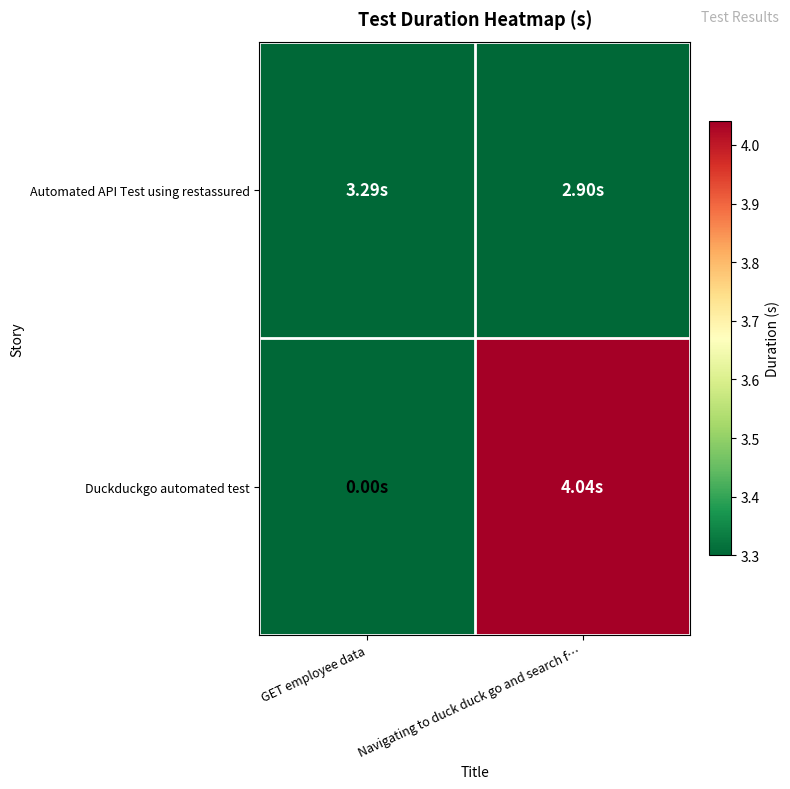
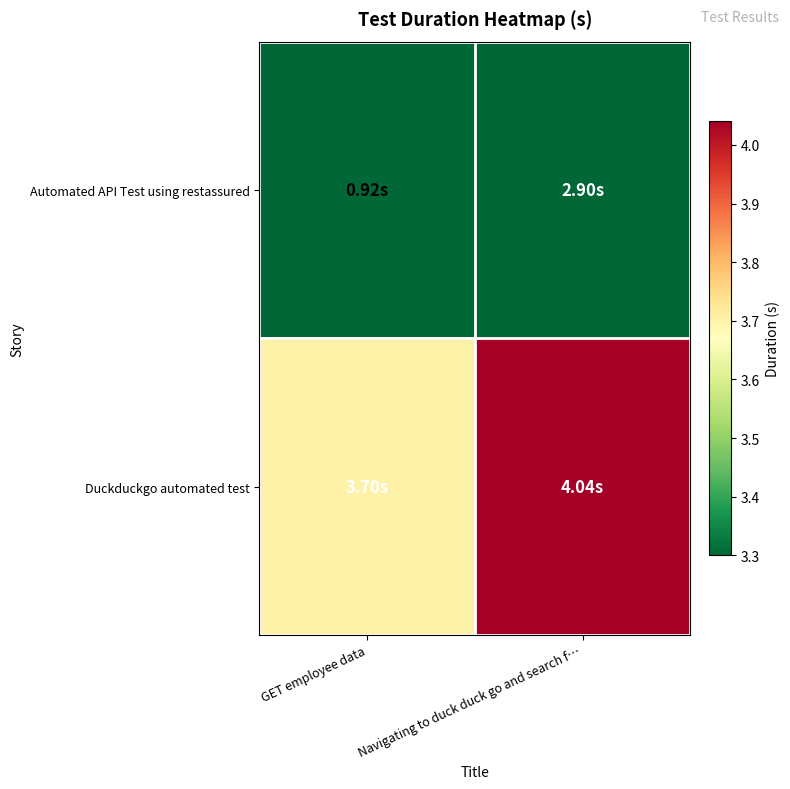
Automated API Test using restassured, GET employee data: 3.29s -> 0.92s
Duckduckgo automated test, GET employee data: 0.00s -> 3.70s
